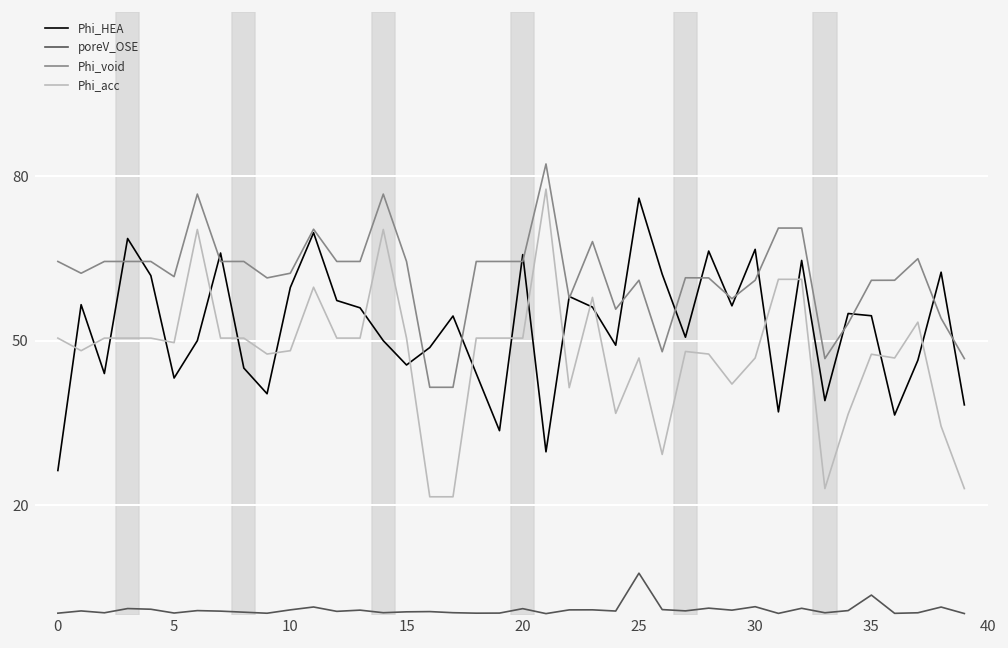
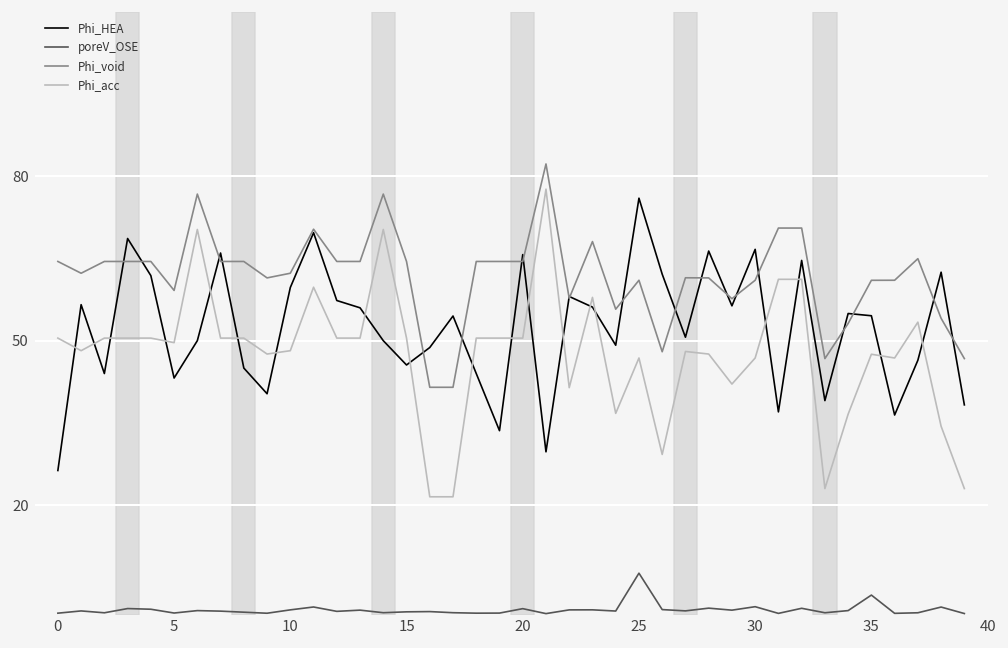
Phi_void, 5: 62 -> 59
